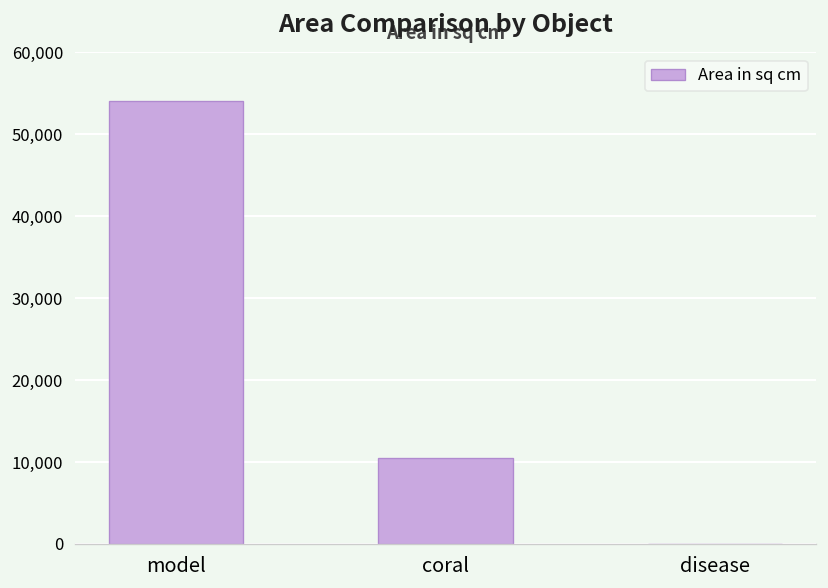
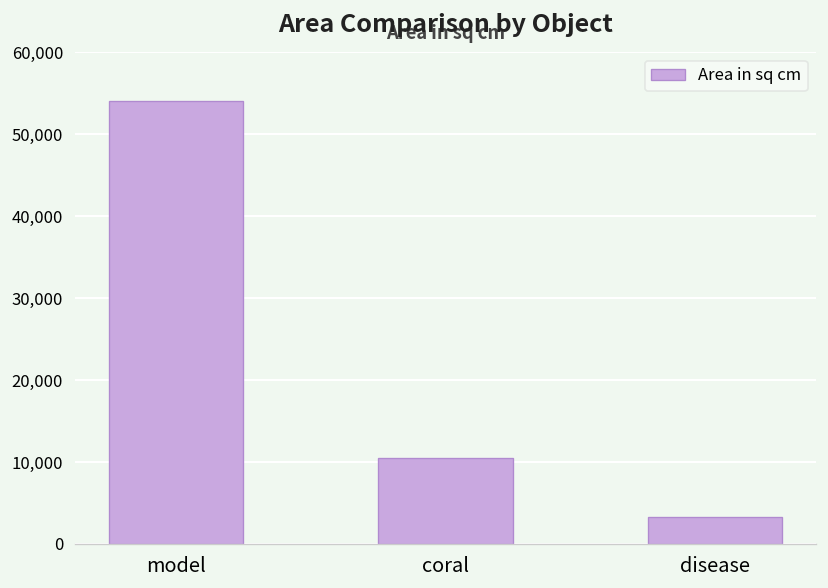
disease: 0 -> 3,000
